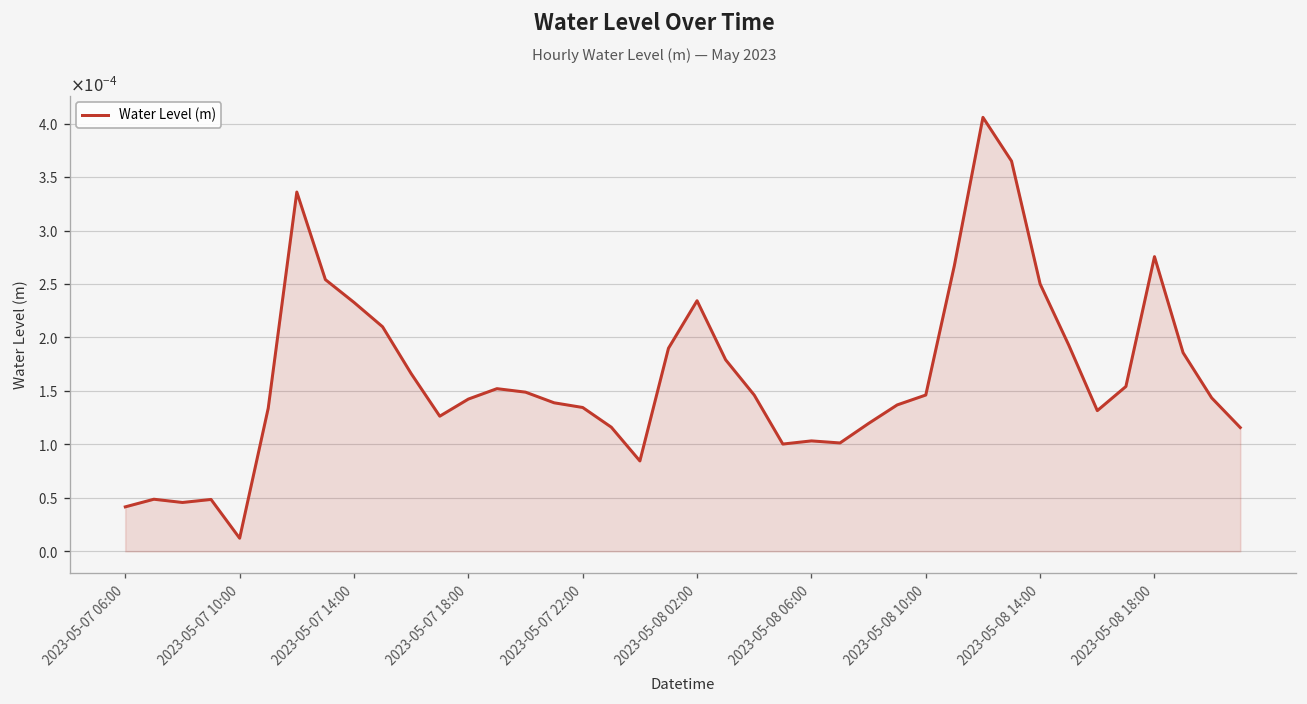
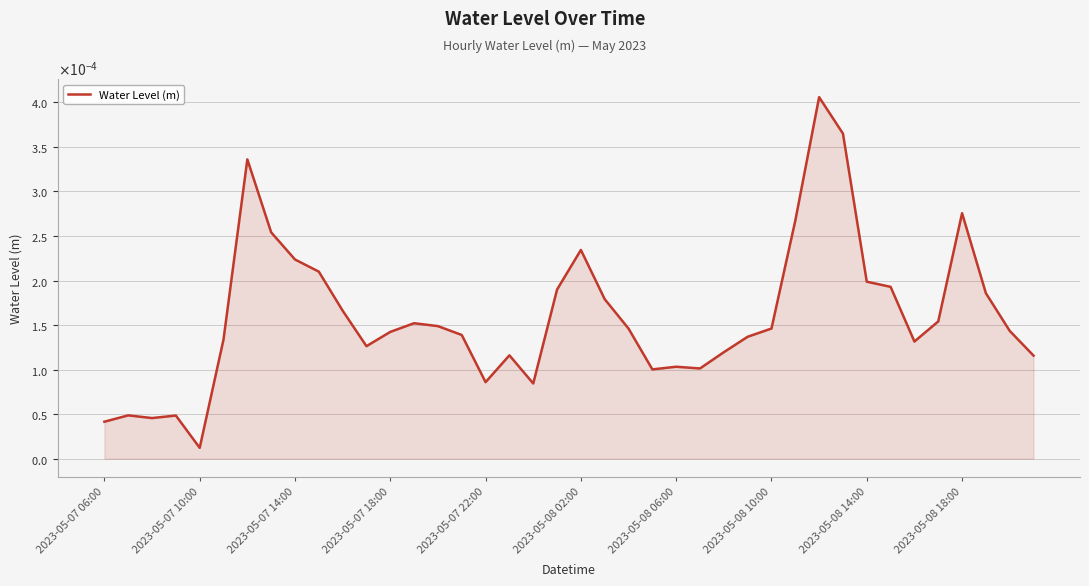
2023-05-07 14:00: 0.00023 -> 0.00022
2023-05-07 22:00: 0.00013 -> 0.00009
2023-05-08 14:00: 0.00025 -> 0.00020
